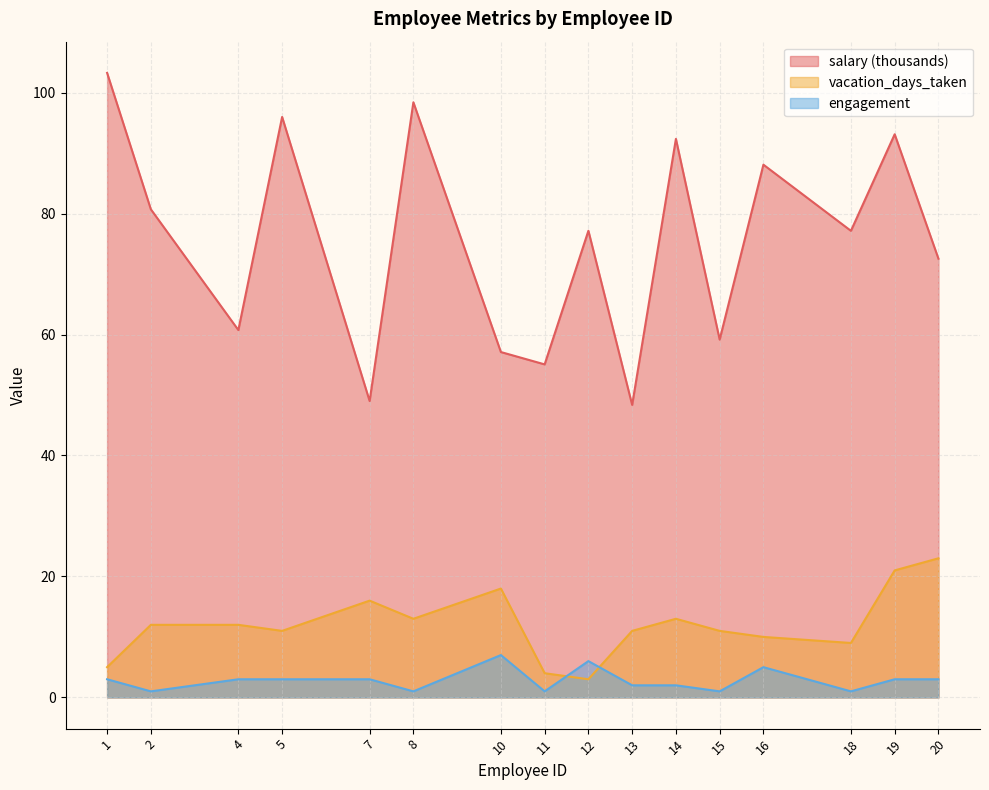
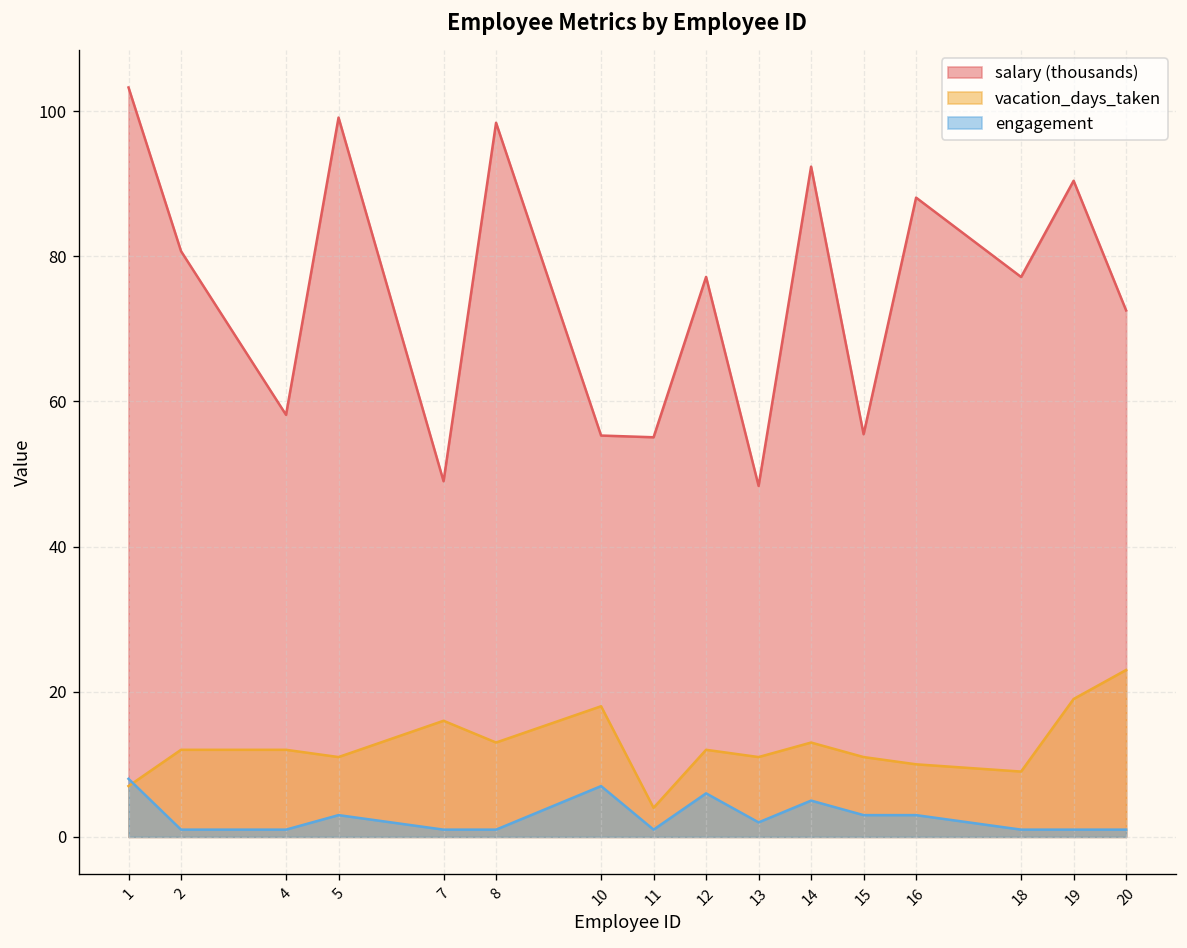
vacation_days_taken, 1: 5 -> 7
engagement, 1: 3 -> 8
salary (thousands), 4: 61 -> 58
engagement, 4: 3 -> 1
salary (thousands), 5: 96 -> 99
engagement, 7: 3 -> 1
salary (thousands), 10: 57 -> 55
vacation_days_taken, 12: 3 -> 12
engagement, 14: 2 -> 5
salary (thousands), 15: 59 -> 55
engagement, 15: 1 -> 3
engagement, 16: 5 -> 3
salary (thousands), 19: 93 -> 90
vacation_days_taken, 19: 21 -> 19
engagement, 19: 3 -> 1
engagement, 20: 3 -> 1
